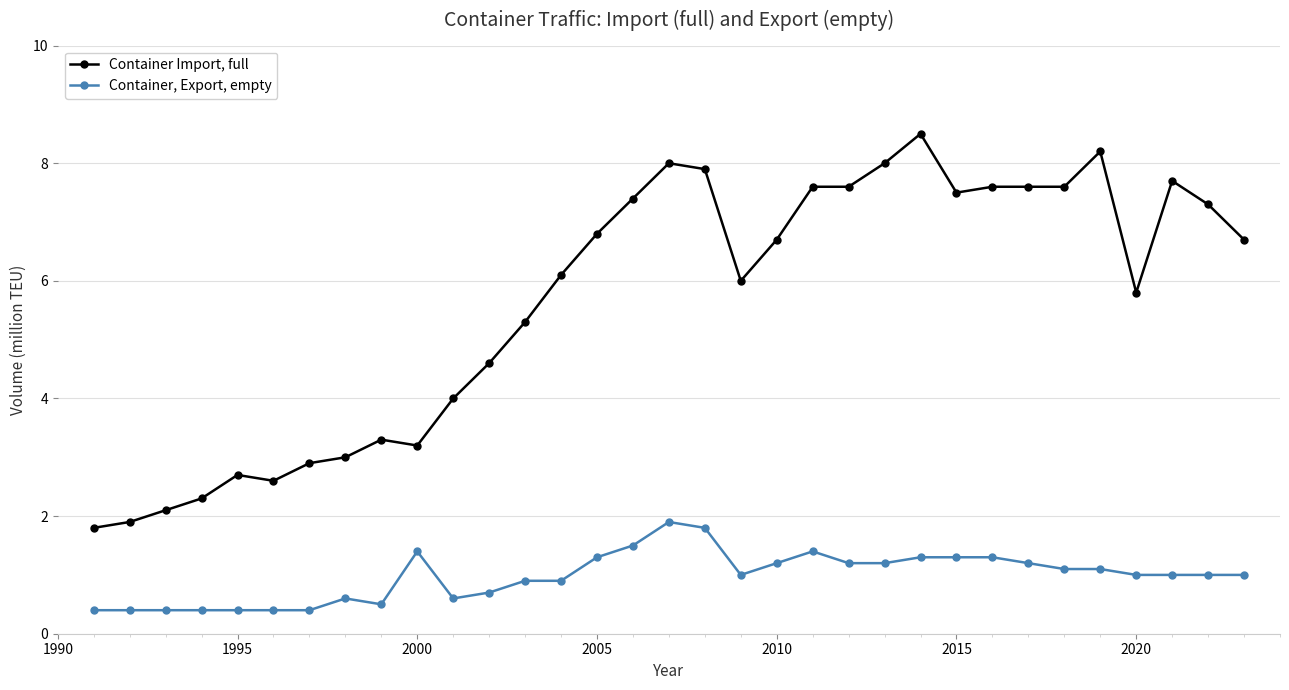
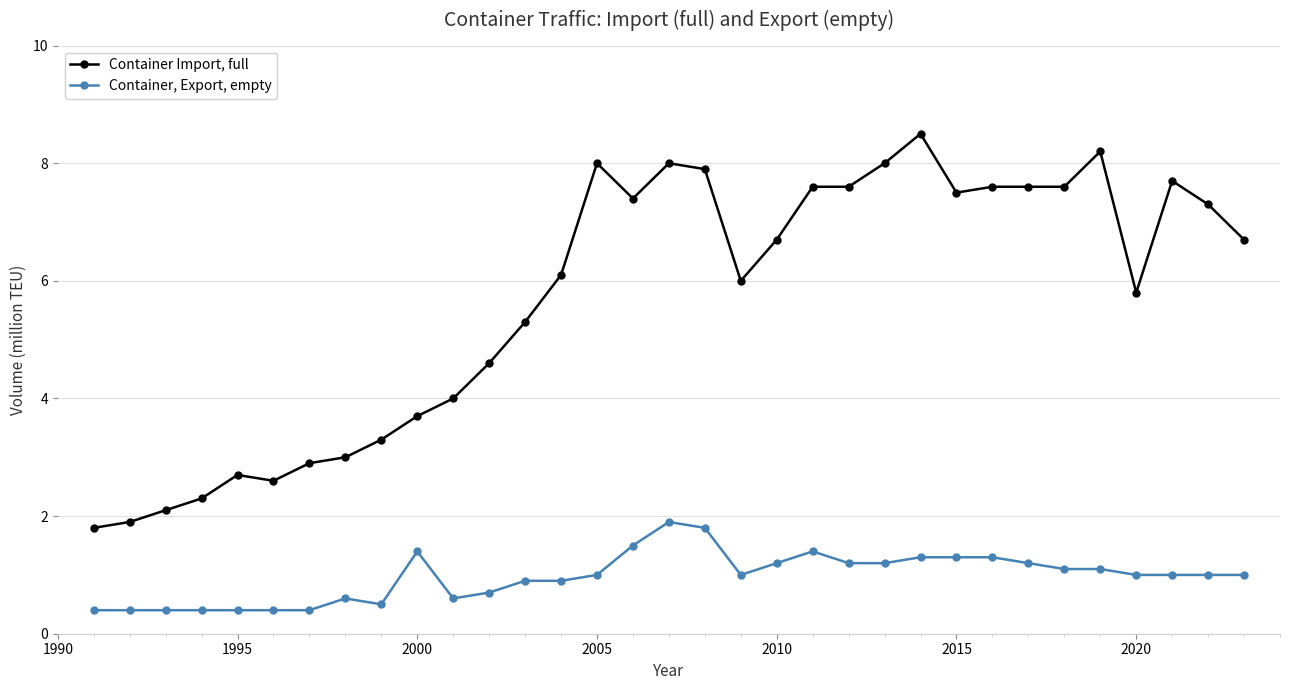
Container Import, full, 2000: 3.2 -> 3.7
Container Import, full, 2005: 6.8 -> 8.0
Container, Export, empty, 2005: 1.3 -> 1.0
